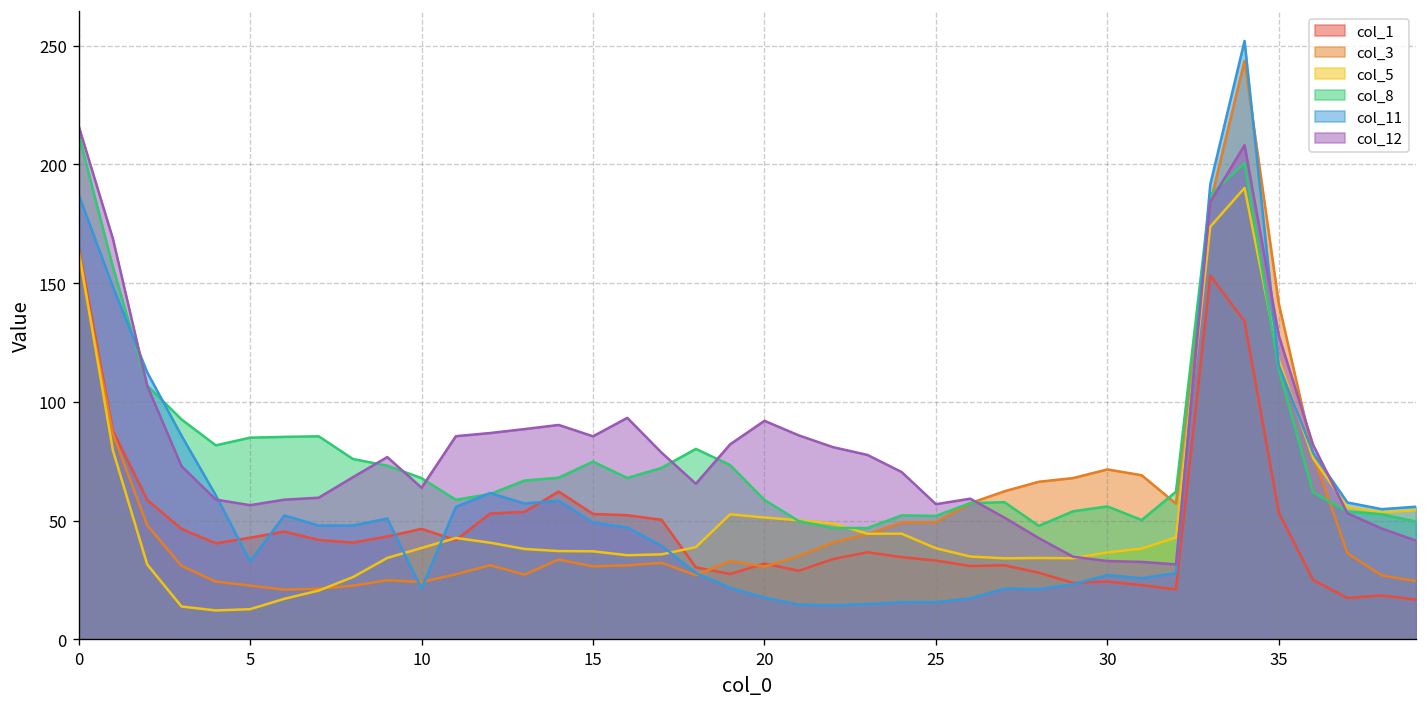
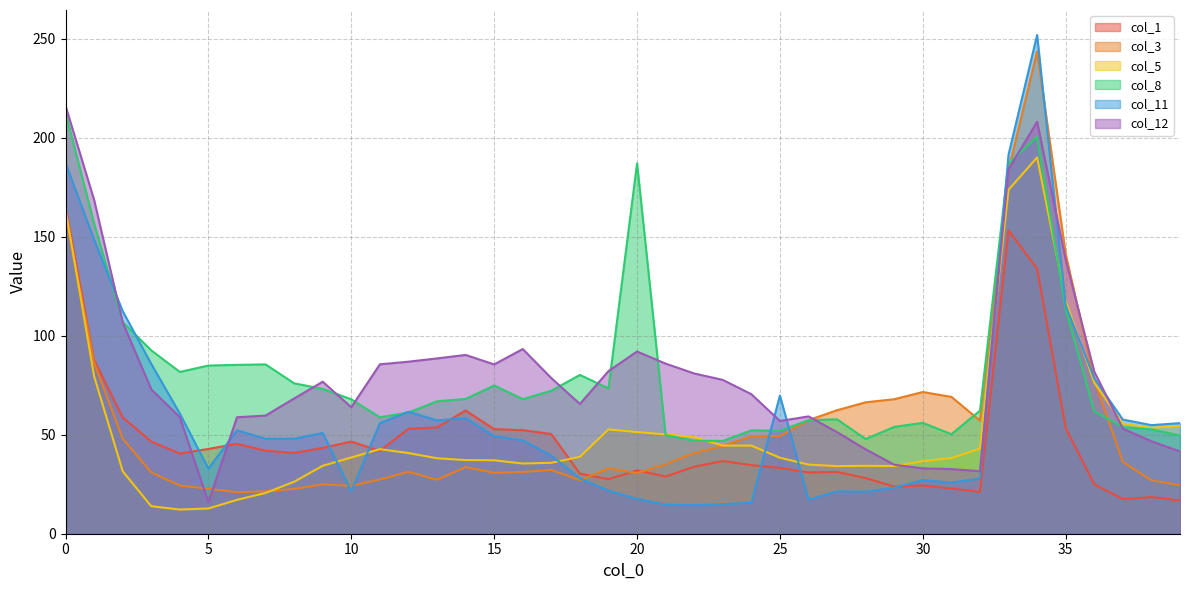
col_12, 5: 57 -> 16
col_8, 20: 59 -> 187
col_11, 25: 16 -> 70
col_12, 35: 128 -> 138
